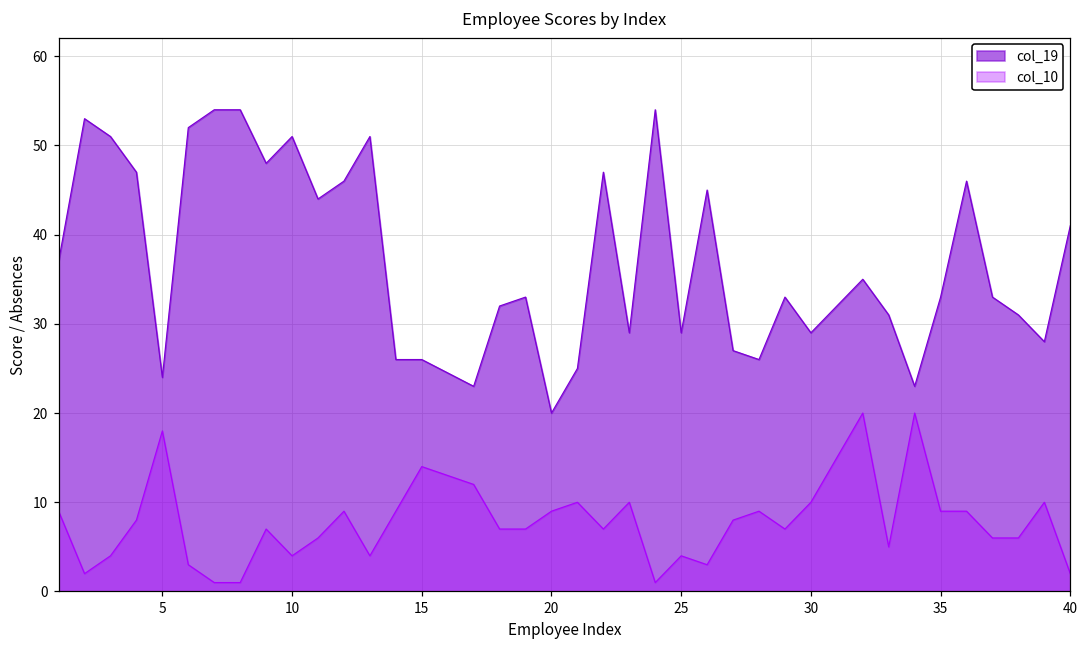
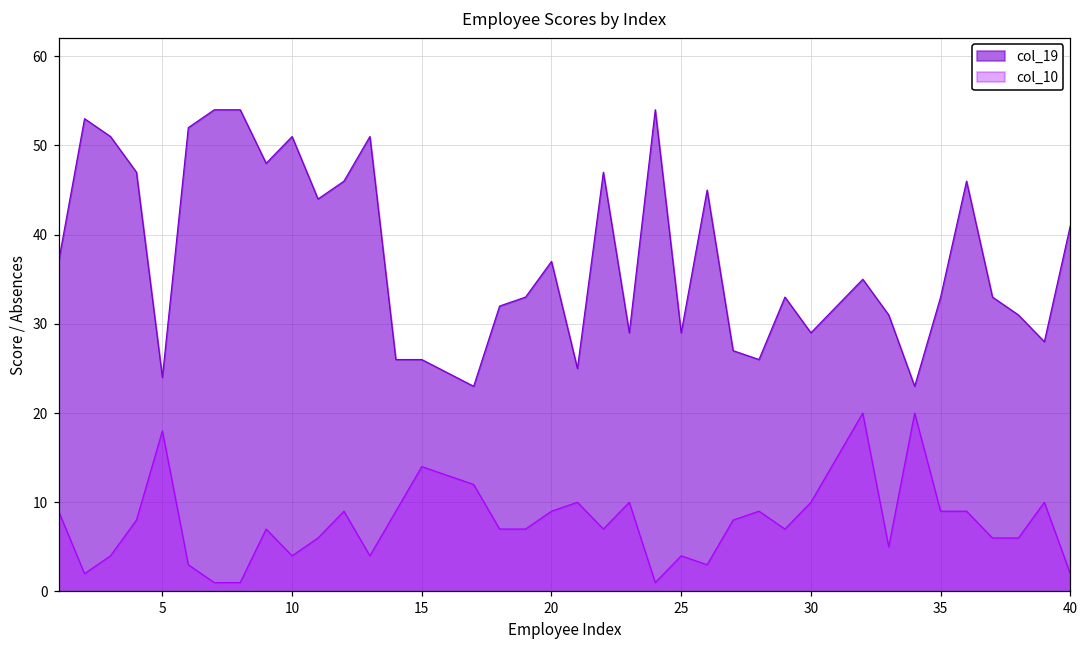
col_19, 20: 20 -> 37
